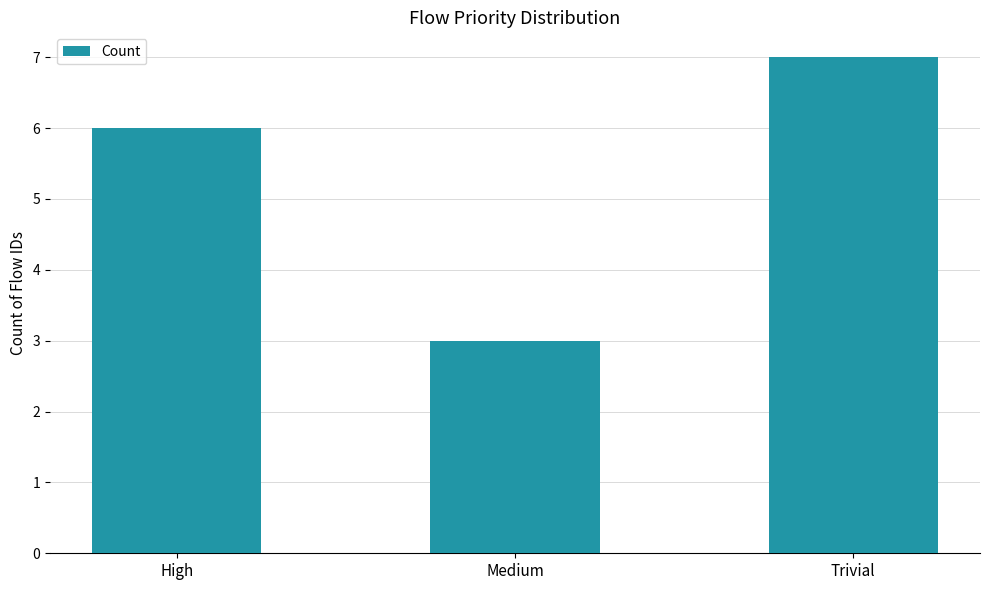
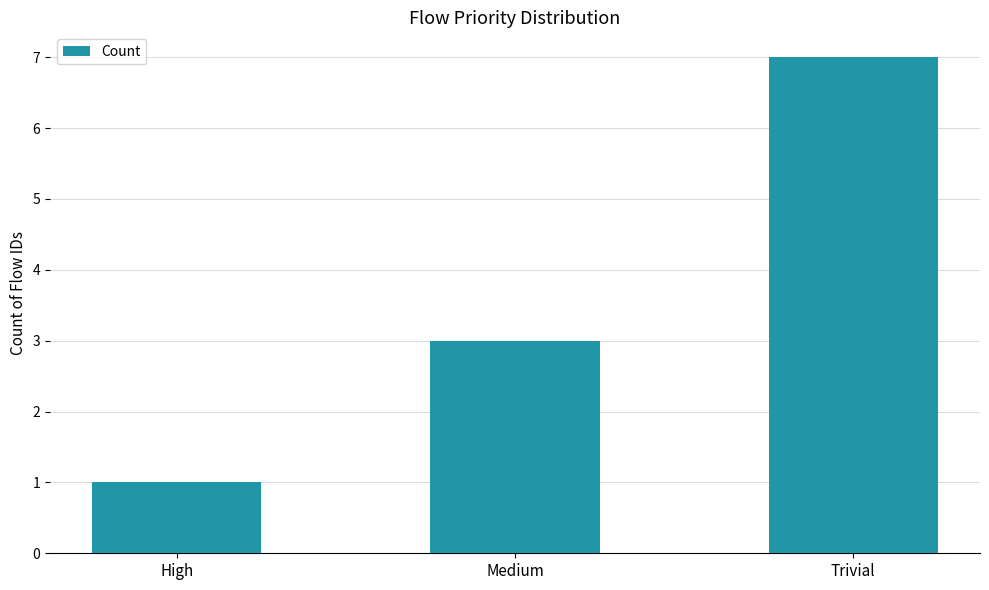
High: 6 -> 1
